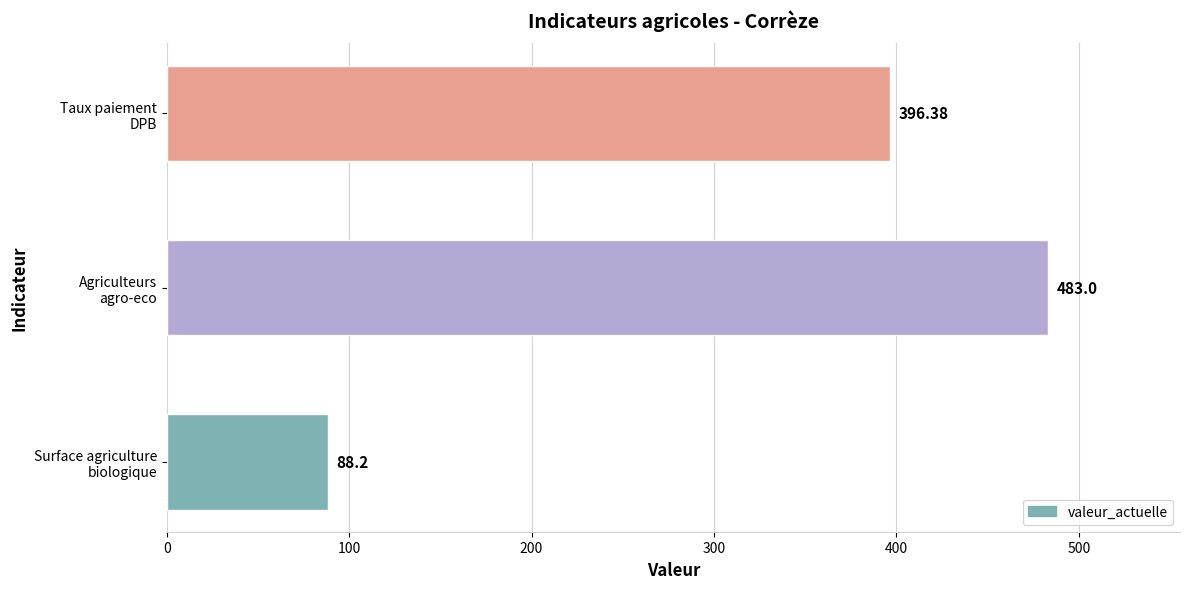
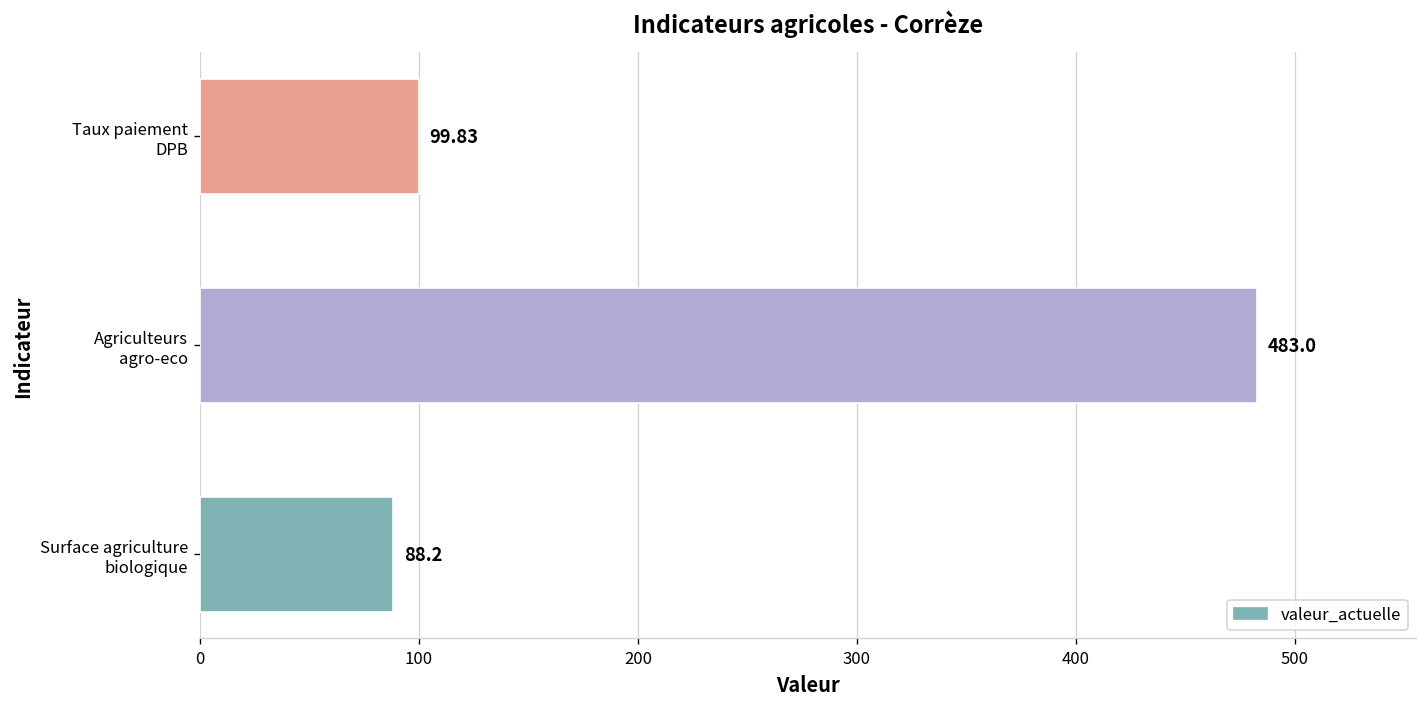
Taux paiement DPB: 396.38 -> 99.83
